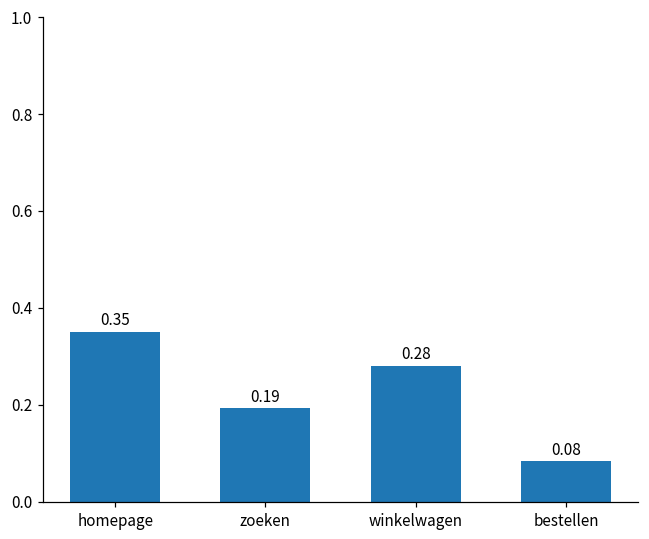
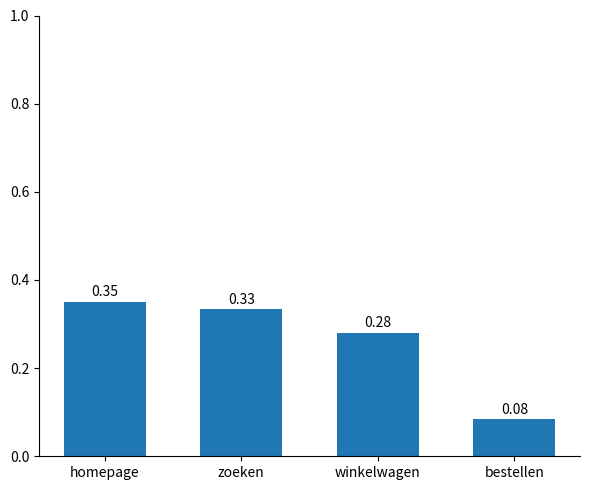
zoeken: 0.19 -> 0.33
